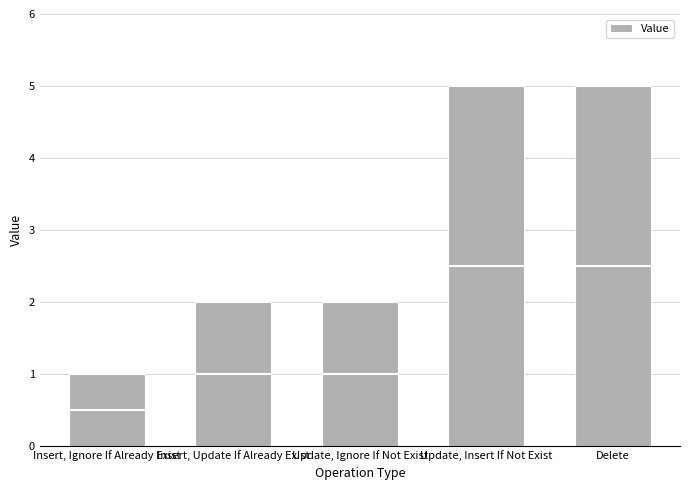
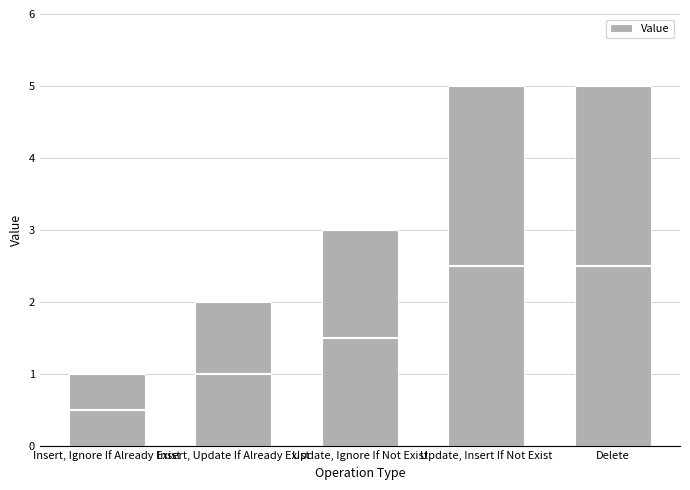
Update, Ignore If Not Exist: 2 -> 3
